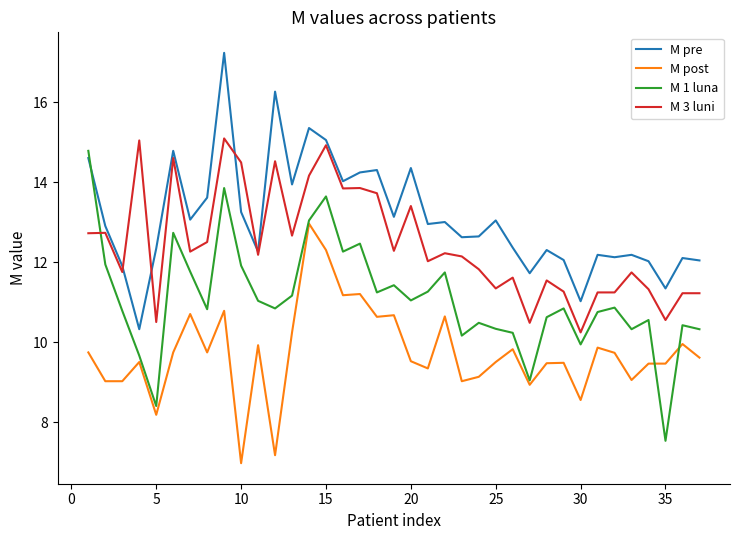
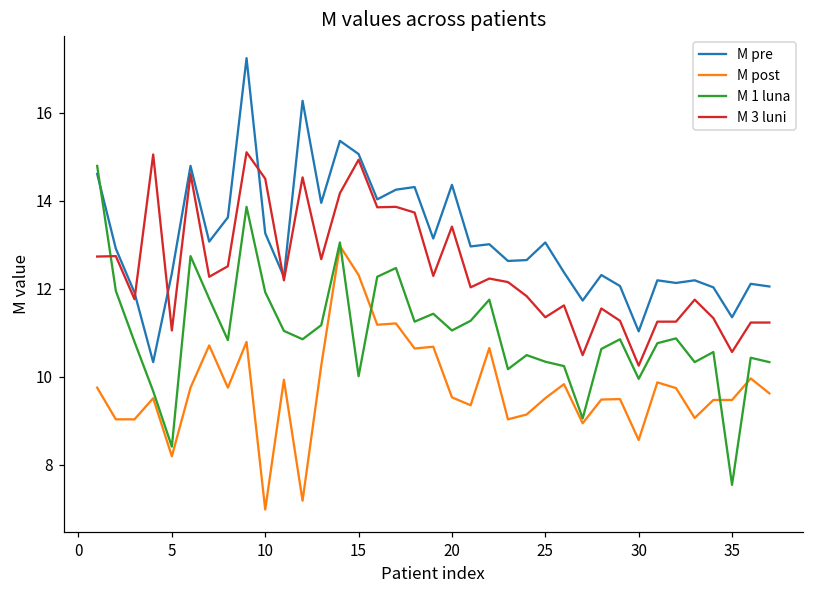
M 3 luni, 5: 10.5 -> 11.1
M 1 luna, 15: 13.7 -> 10.0
